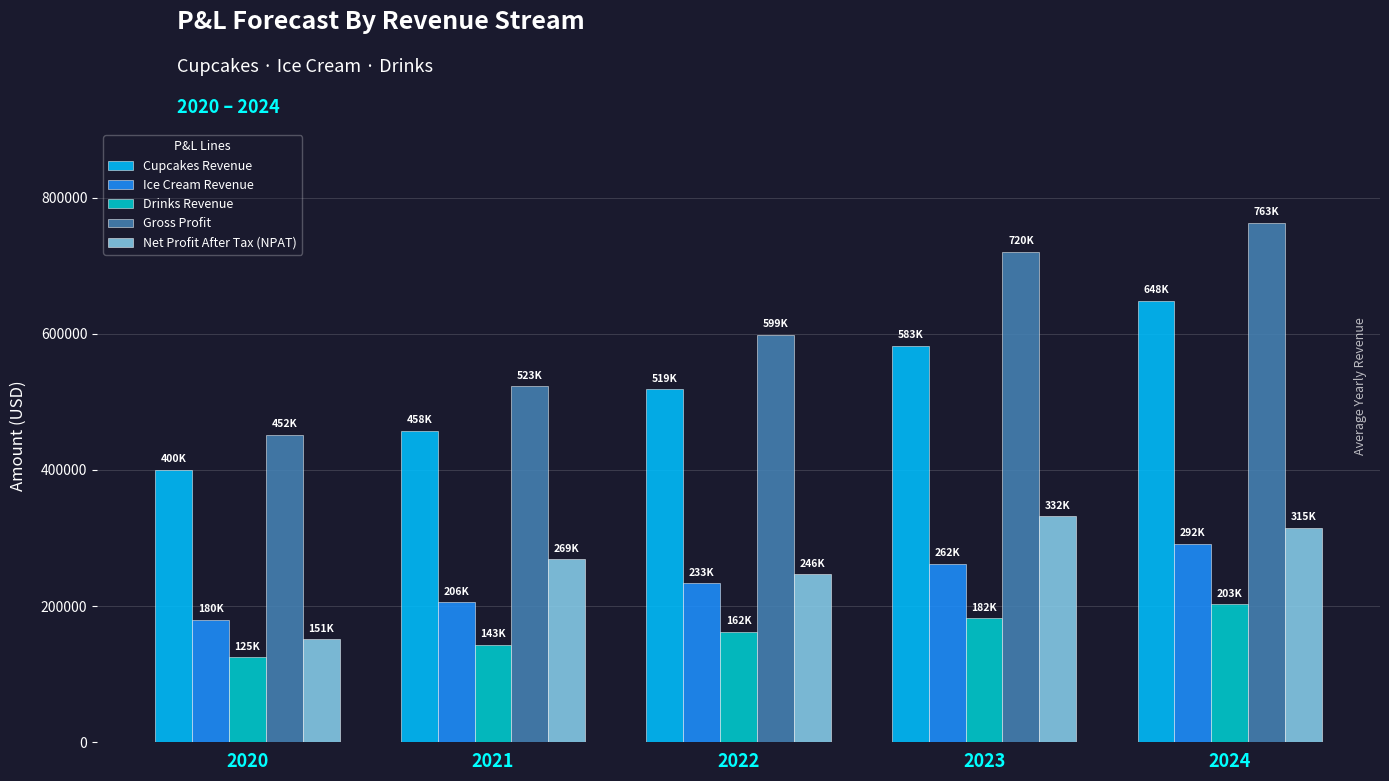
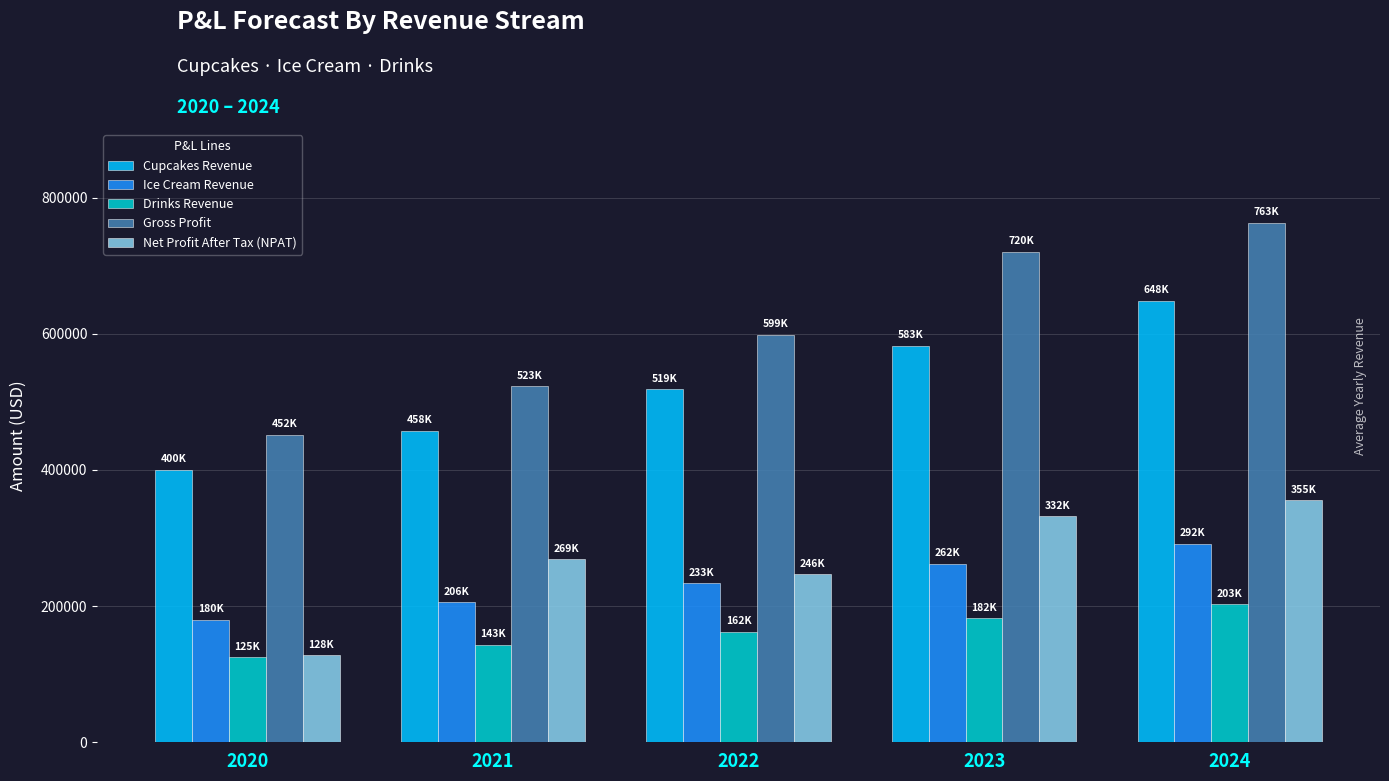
Net Profit After Tax (NPAT), 2020: 151K -> 128K
Net Profit After Tax (NPAT), 2024: 315K -> 355K
